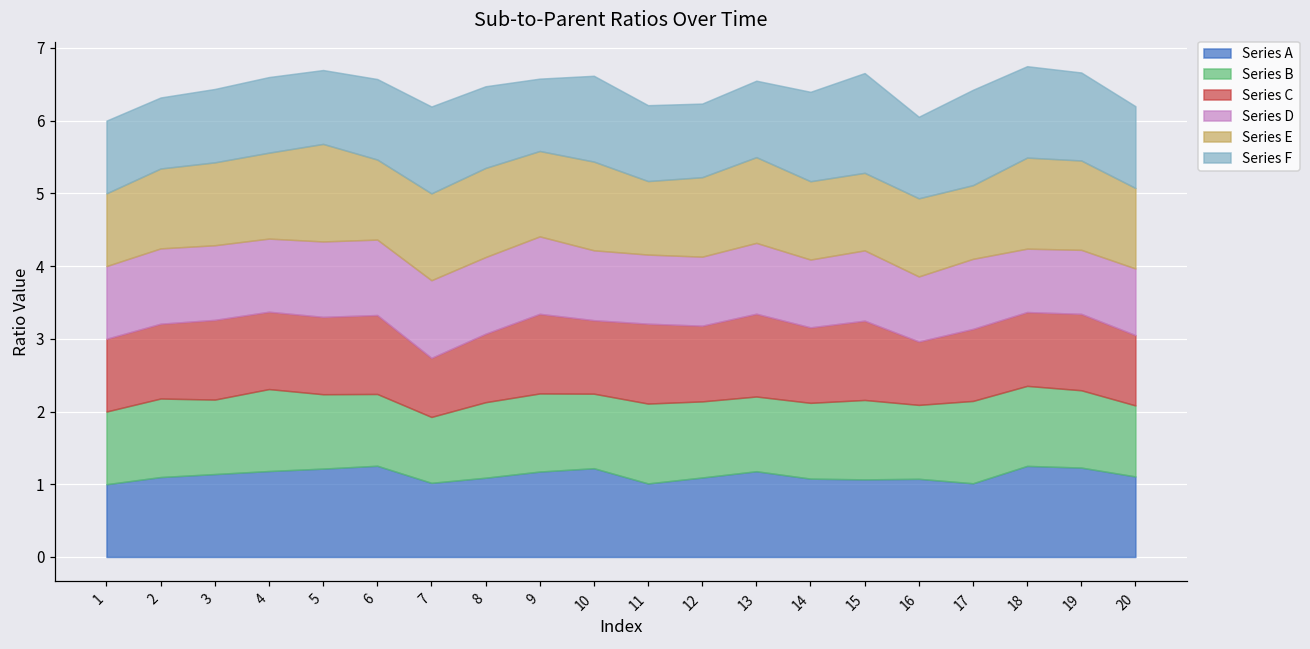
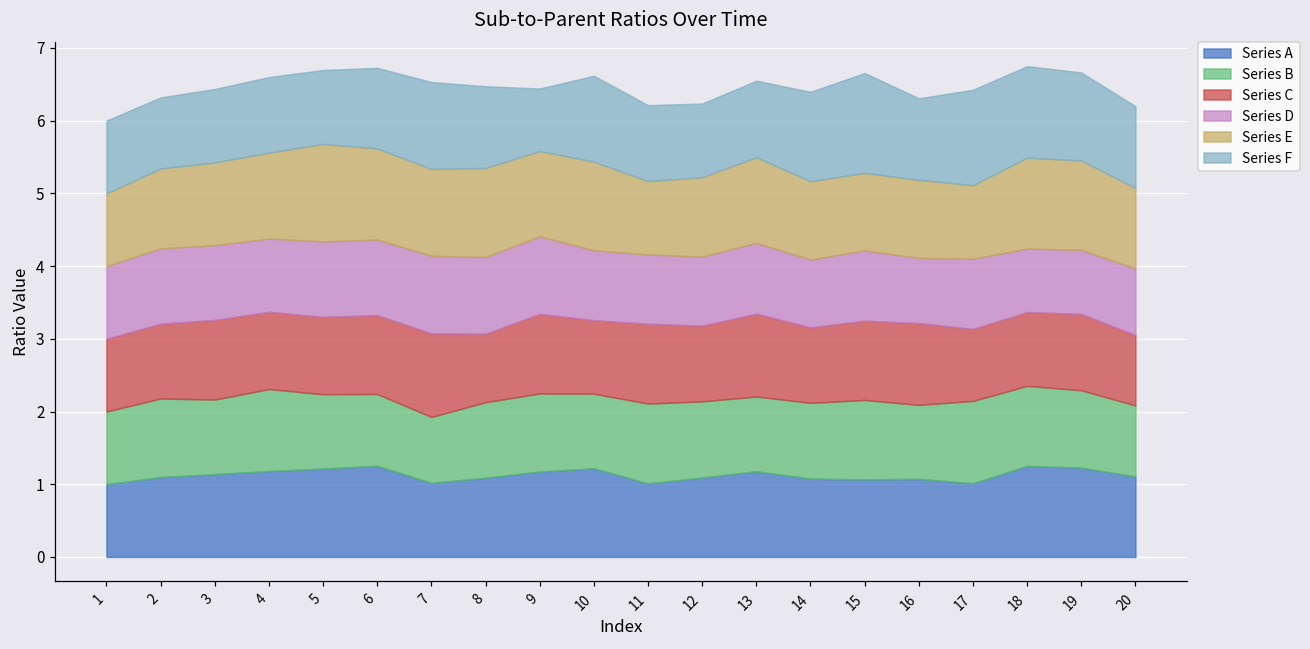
Series E, 6: 1.1 -> 1.3
Series C, 7: 0.8 -> 1.1
Series F, 9: 1.0 -> 0.9
Series C, 16: 0.9 -> 1.1
